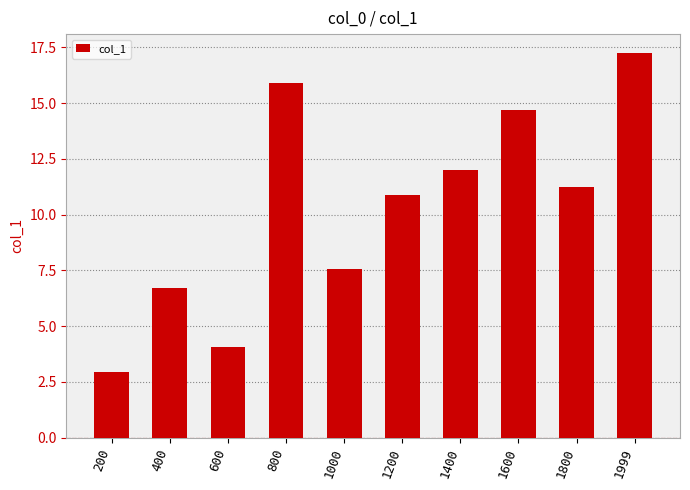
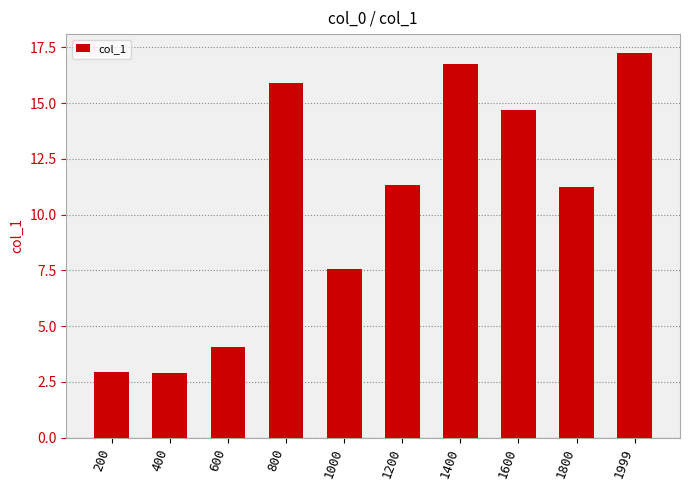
400: 6.7 -> 2.9
1200: 10.9 -> 11.3
1400: 12.0 -> 16.7
